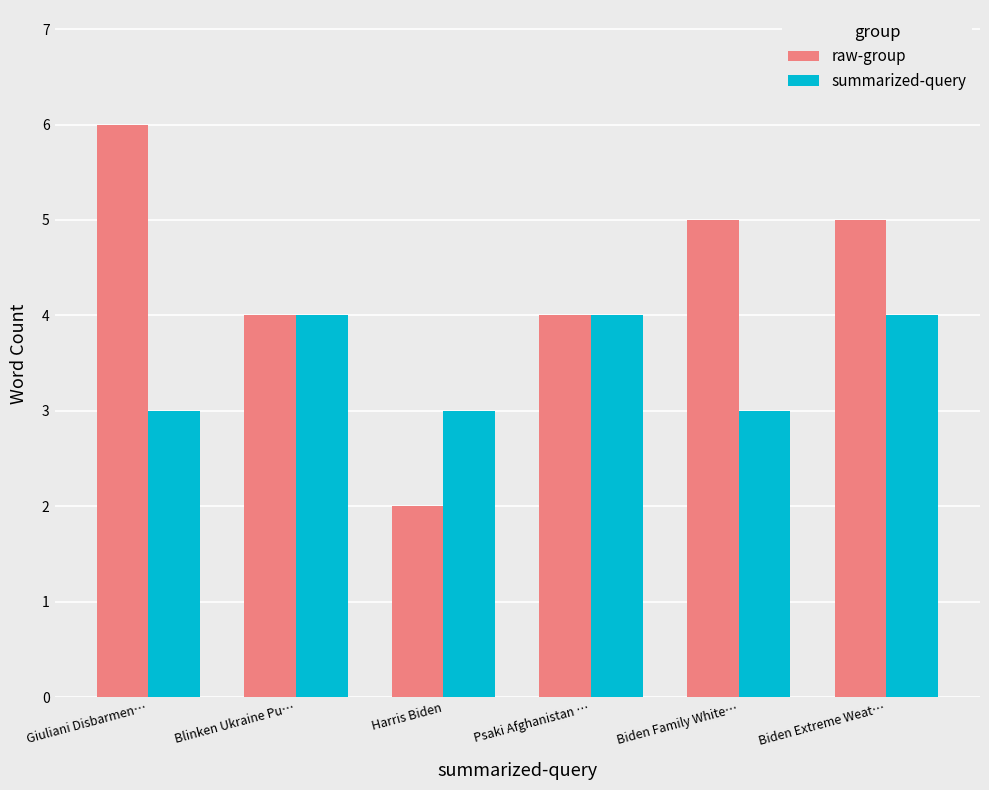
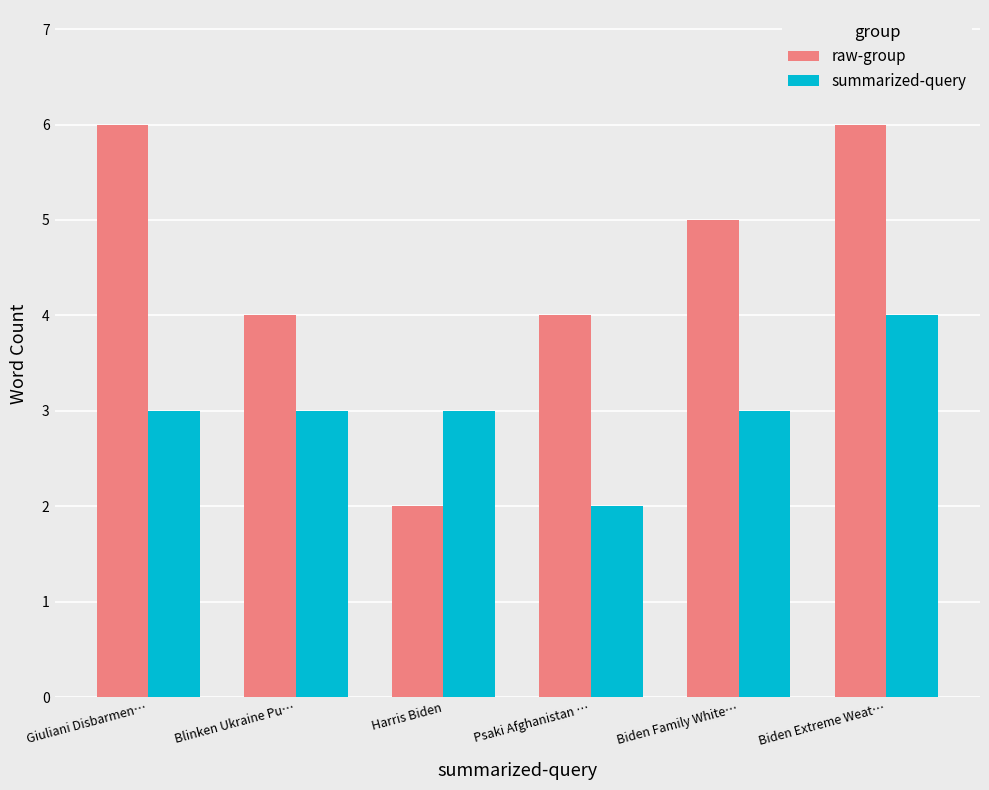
summarized-query, Blinken Ukraine Pu…: 4 -> 3
summarized-query, Psaki Afghanistan …: 4 -> 2
raw-group, Biden Extreme Weat…: 5 -> 6
